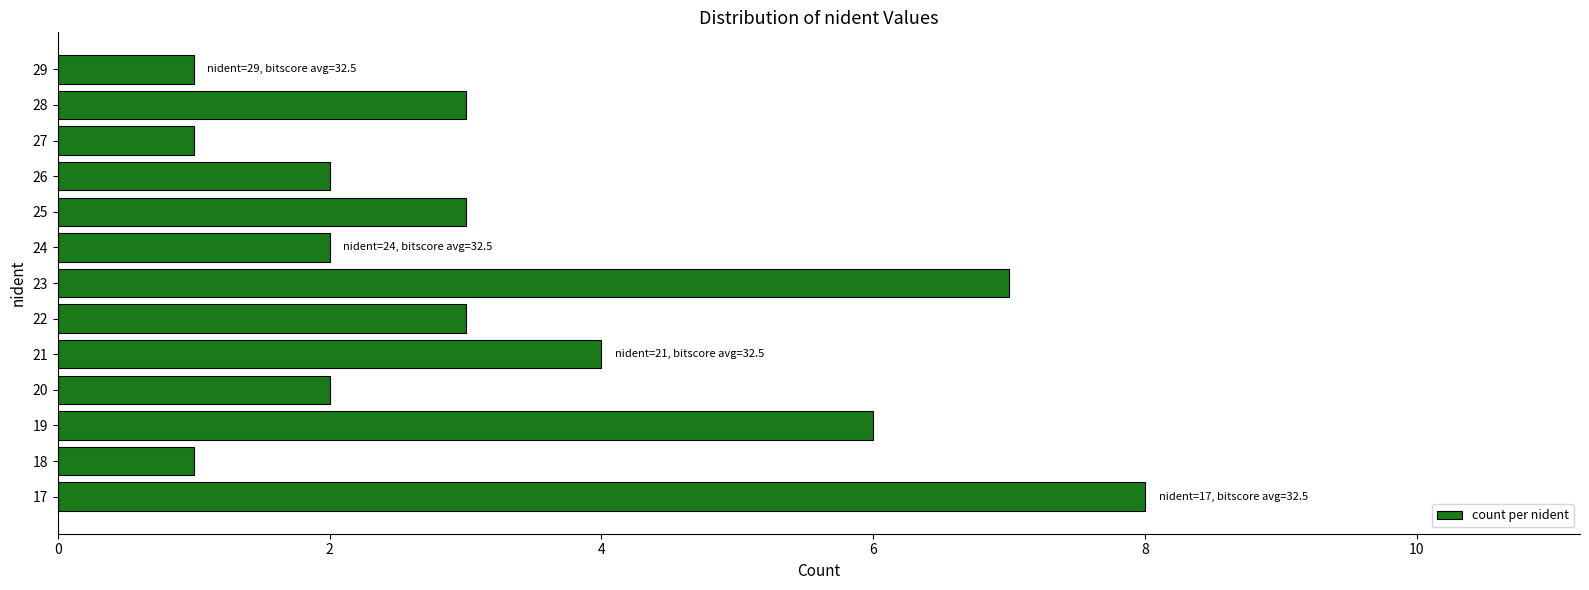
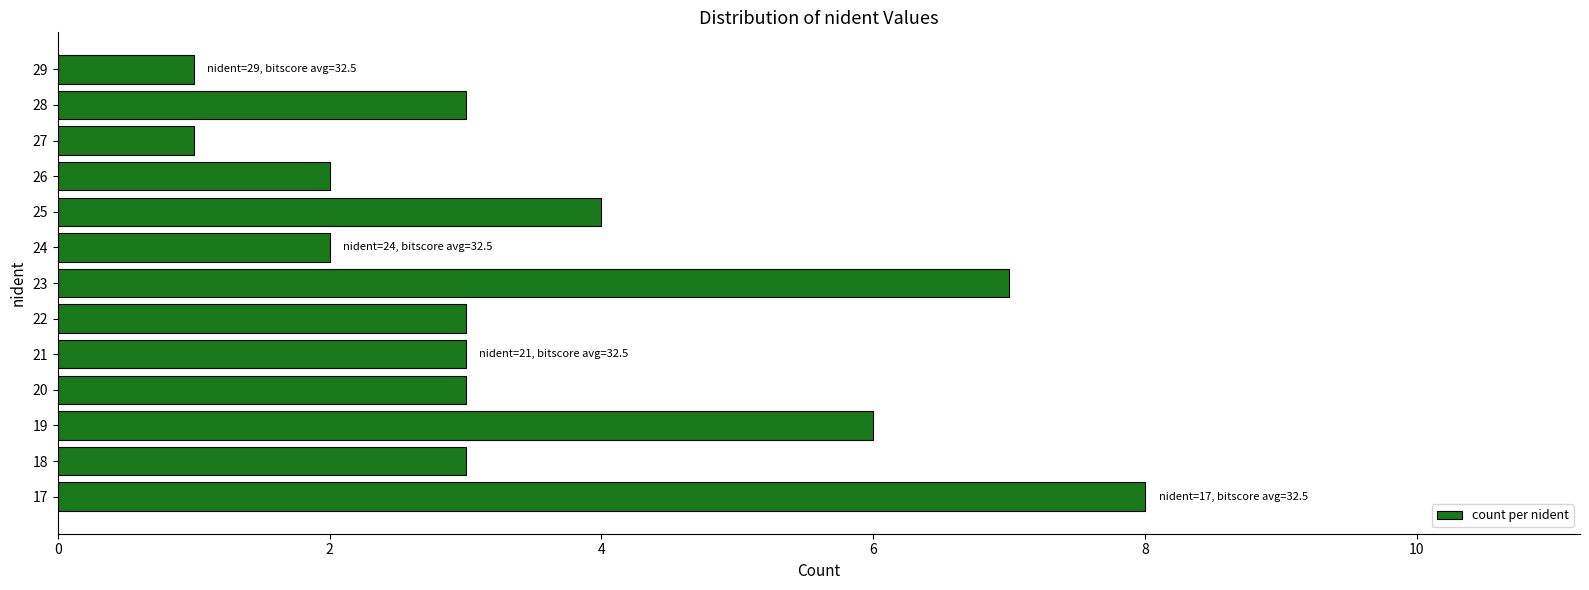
25: 3 -> 4
21: 4 -> 3
20: 2 -> 3
18: 1 -> 3
